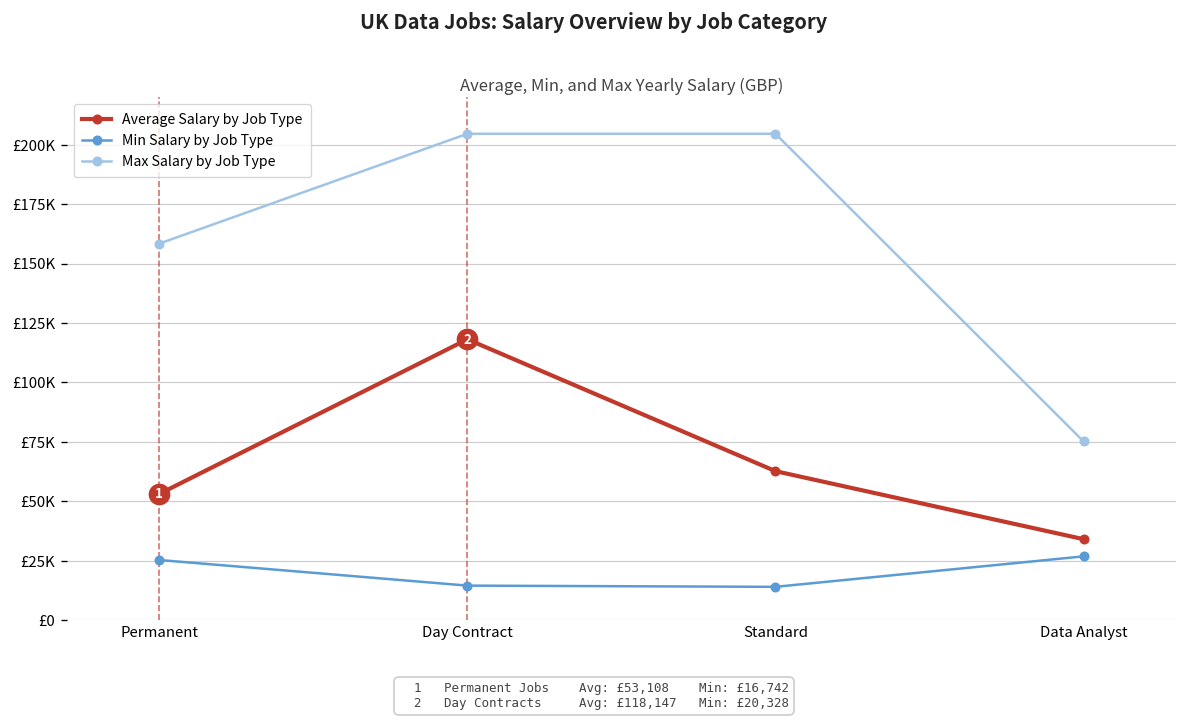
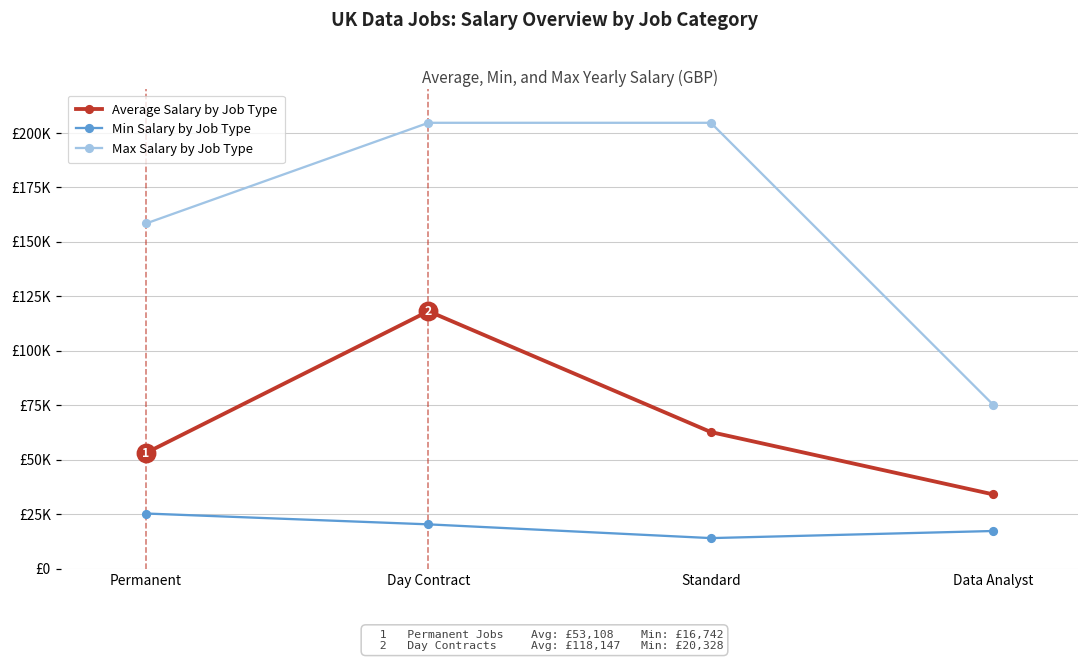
Min Salary by Job Type, Day Contract: £15000 -> £20000
Min Salary by Job Type, Data Analyst: £27000 -> £17000
